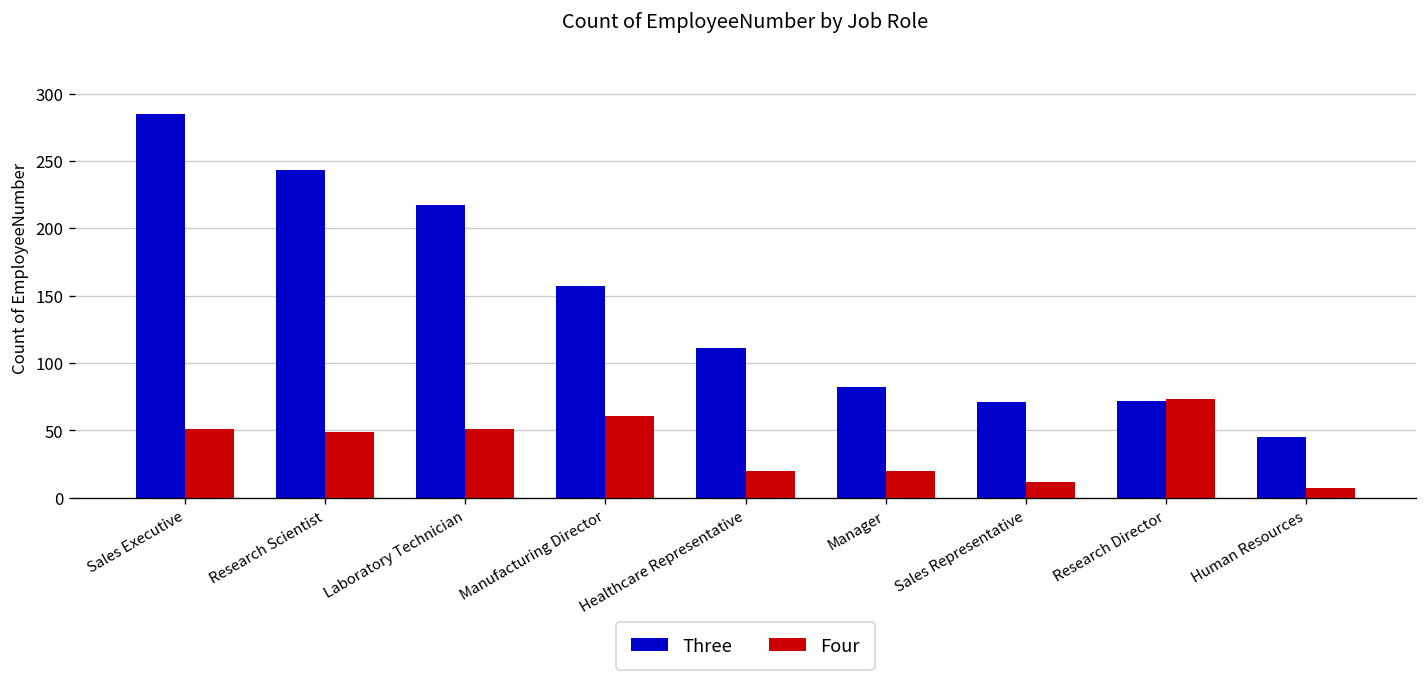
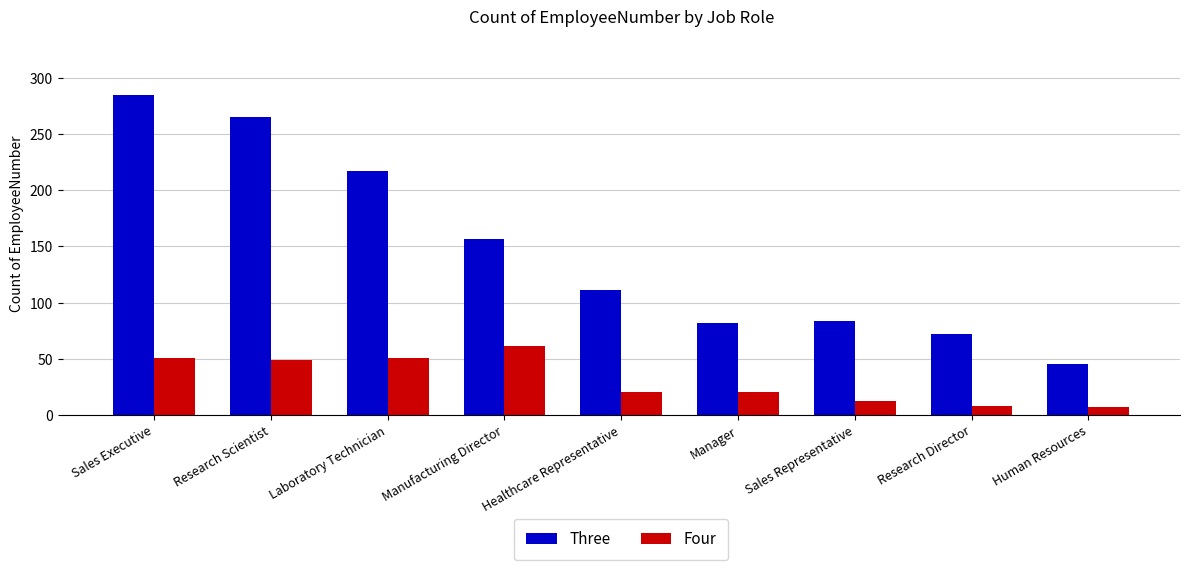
Three, Research Scientist: 243 -> 265
Three, Sales Representative: 71 -> 84
Four, Research Director: 73 -> 8
